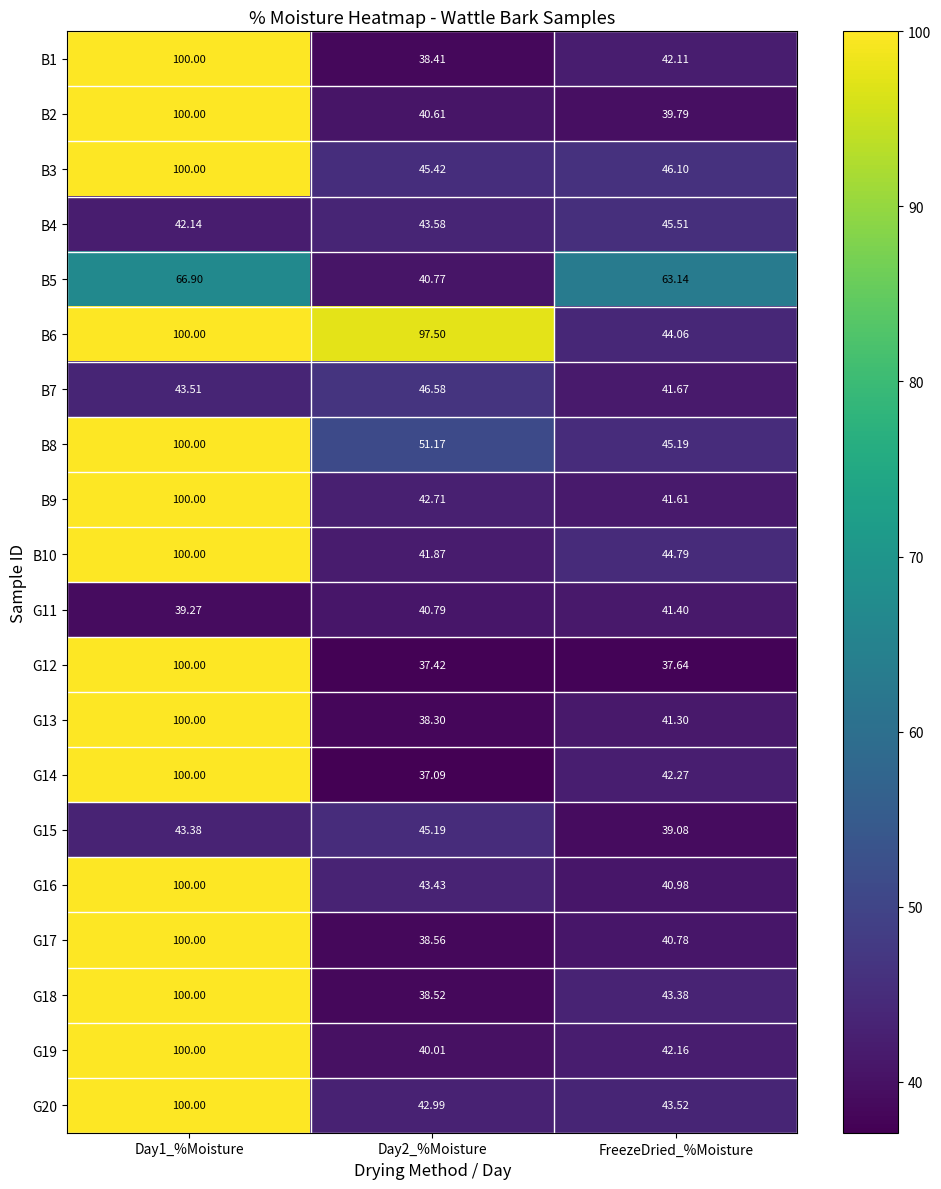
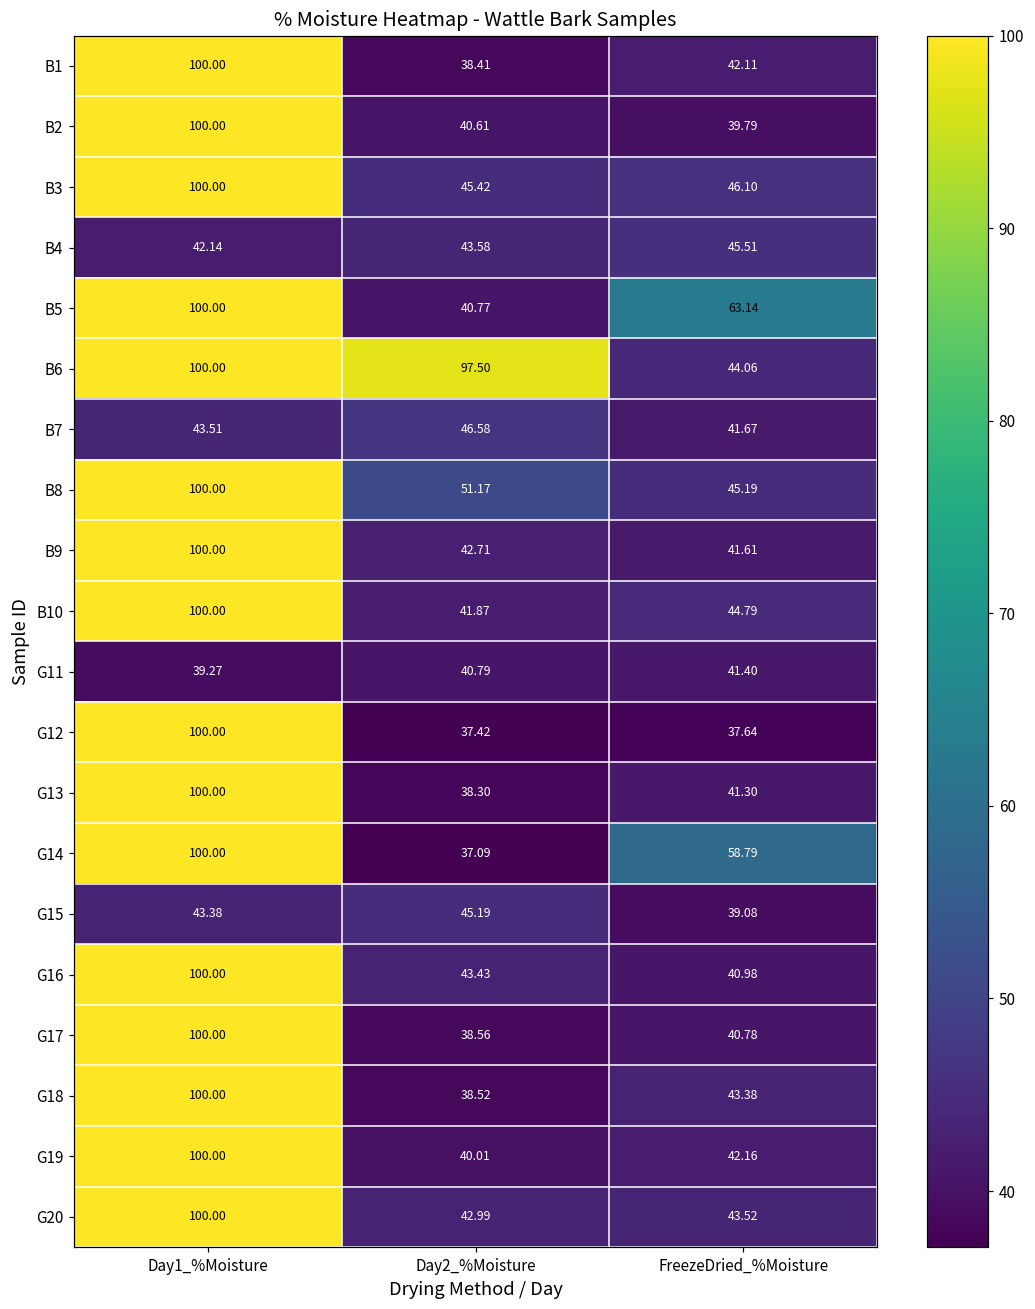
B5, Day1_%Moisture: 66.90 -> 100.00
G14, FreezeDried_%Moisture: 42.27 -> 58.79
